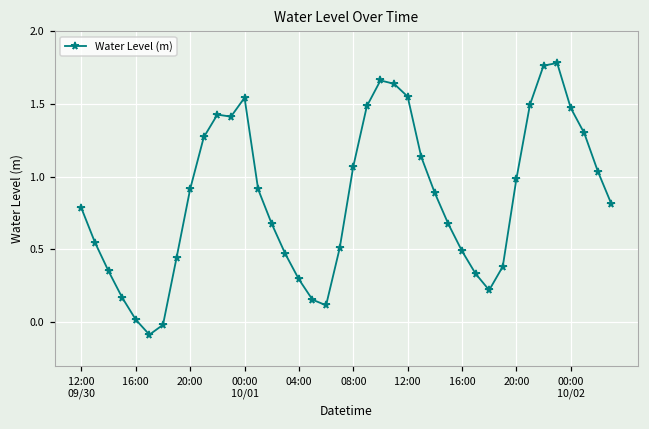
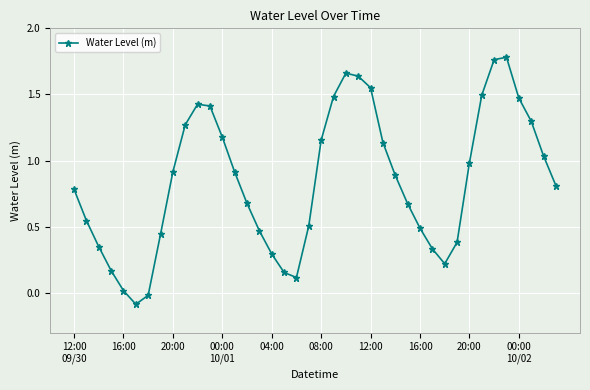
00:00 10/01: 1.54 -> 1.18
08:00: 1.07 -> 1.15
